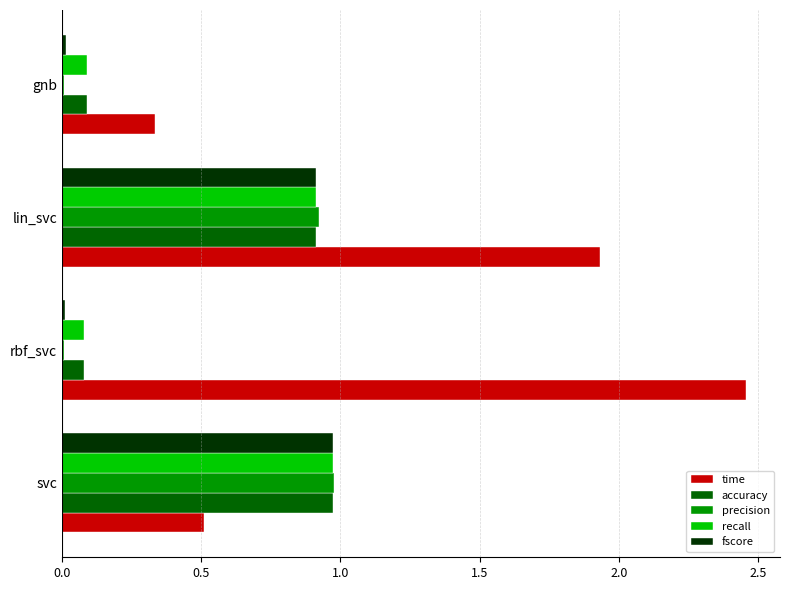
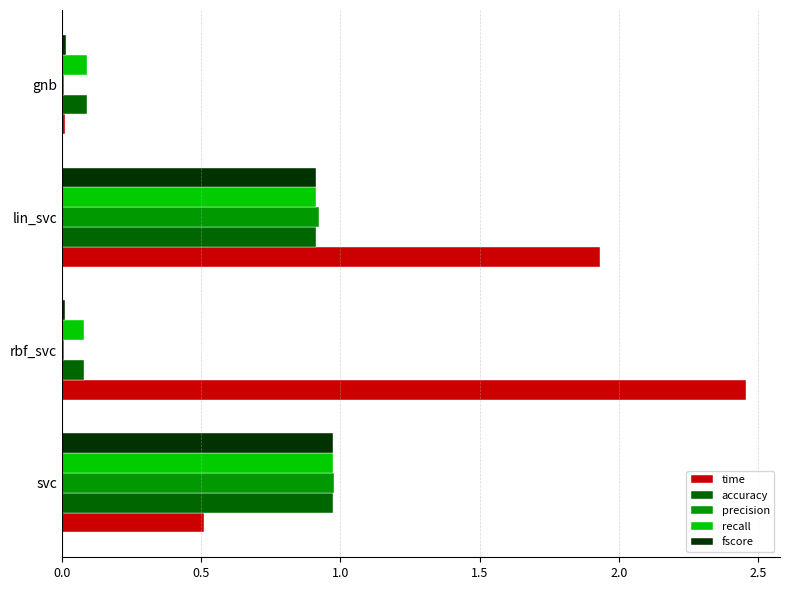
time, gnb: 0.33 -> 0.01
